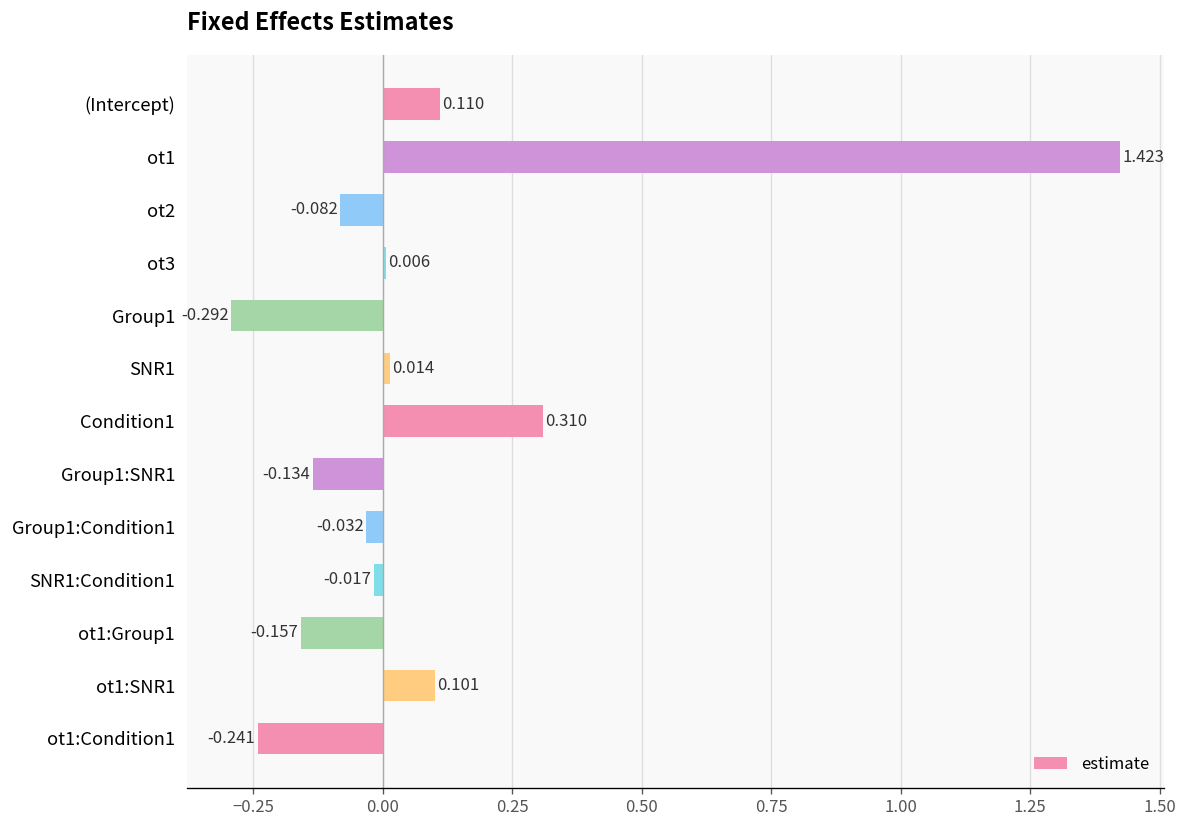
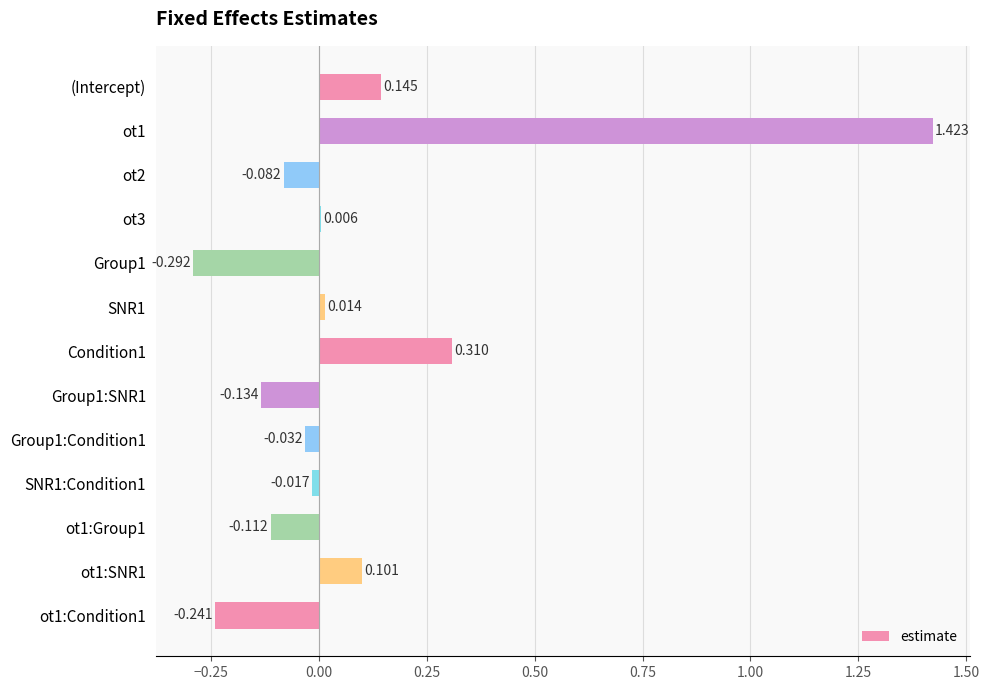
(Intercept): 0.110 -> 0.145
ot1:Group1: -0.157 -> -0.112
